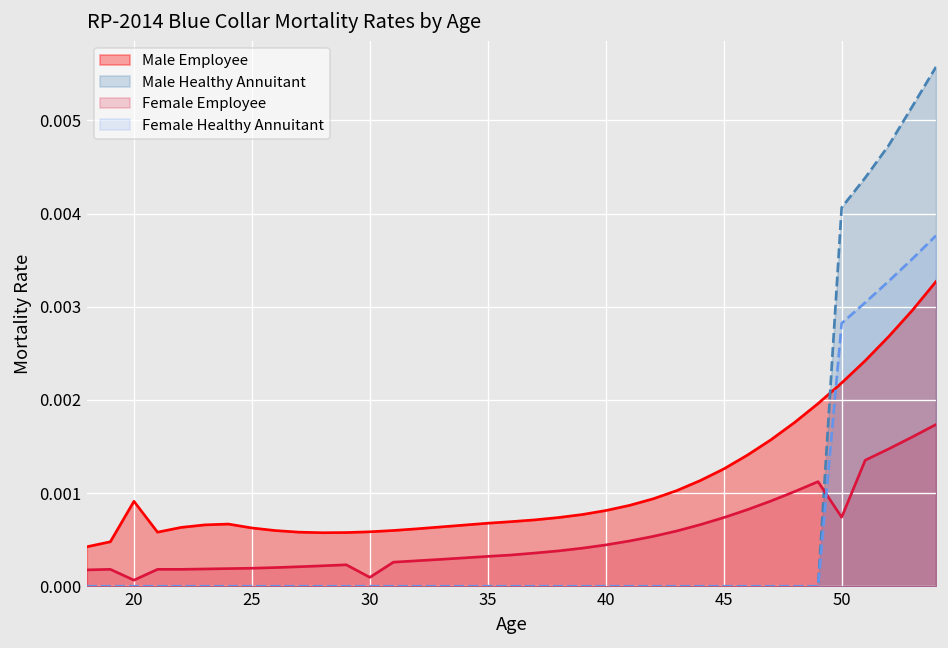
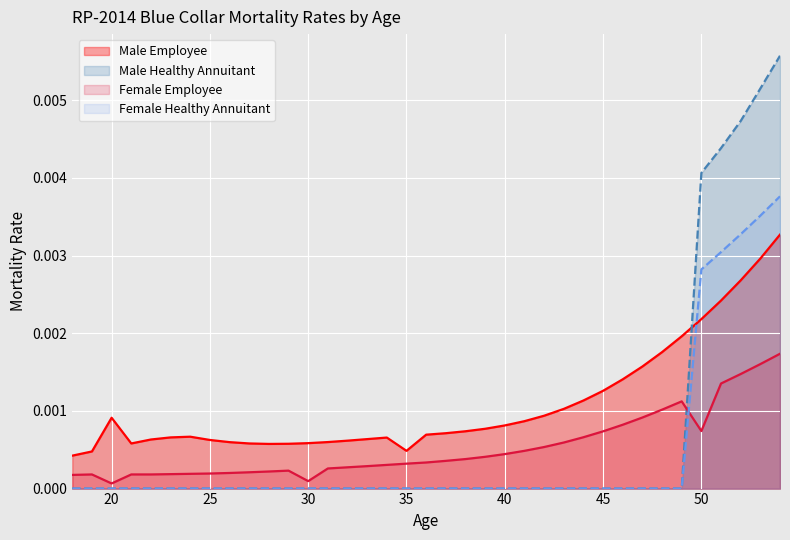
Male Employee, 35: 0.0007 -> 0.0005
